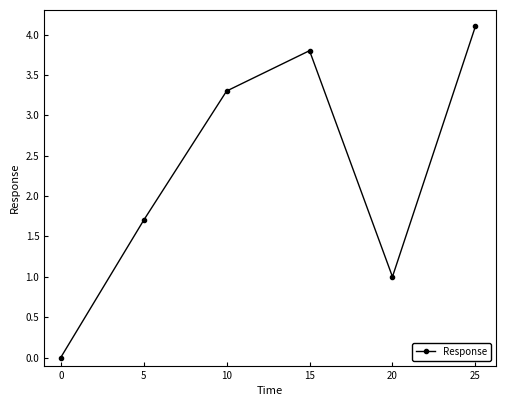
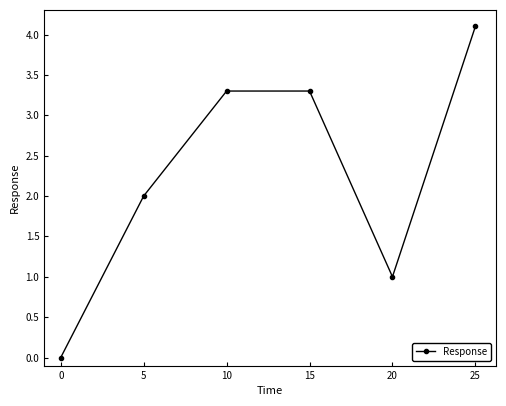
5: 1.7 -> 2.0
15: 3.8 -> 3.3
